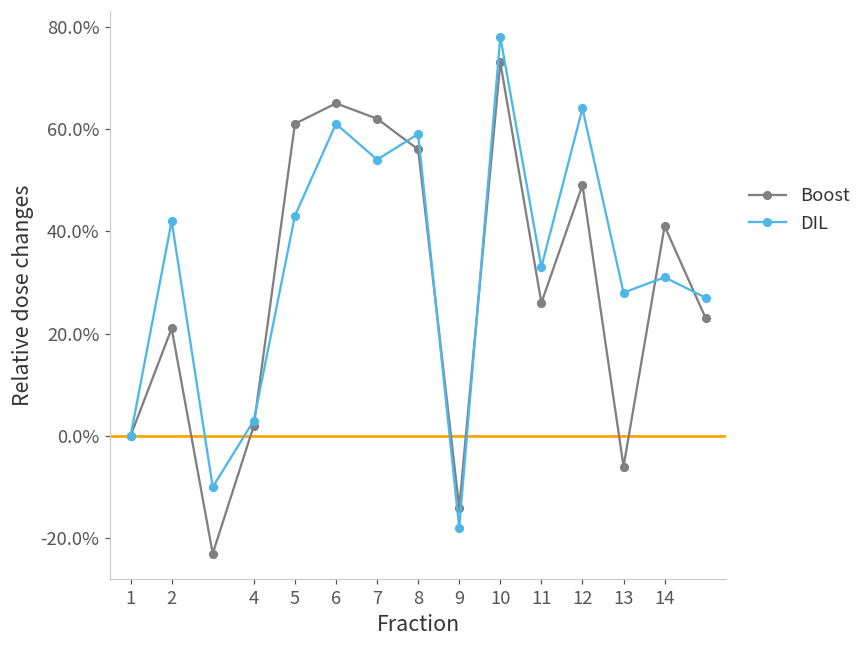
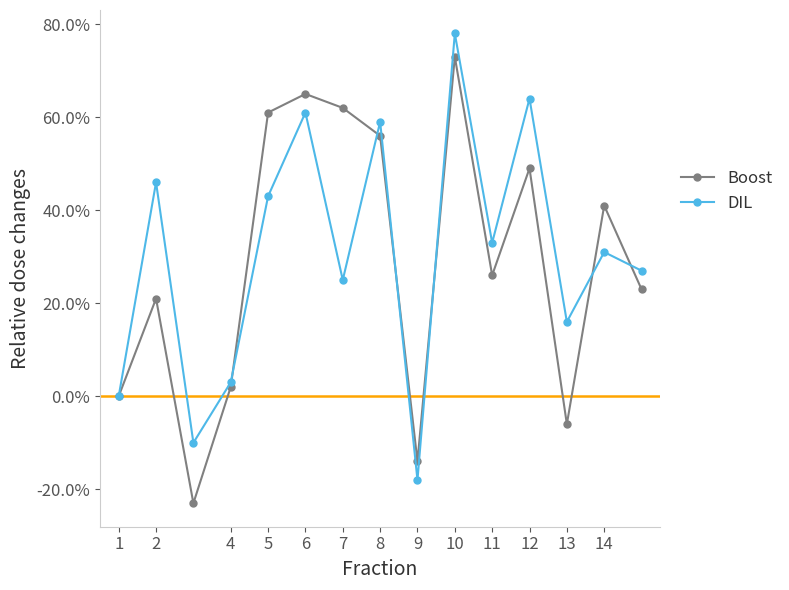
DIL, 2: 42% -> 46%
DIL, 7: 54% -> 25%
DIL, 13: 28% -> 16%
